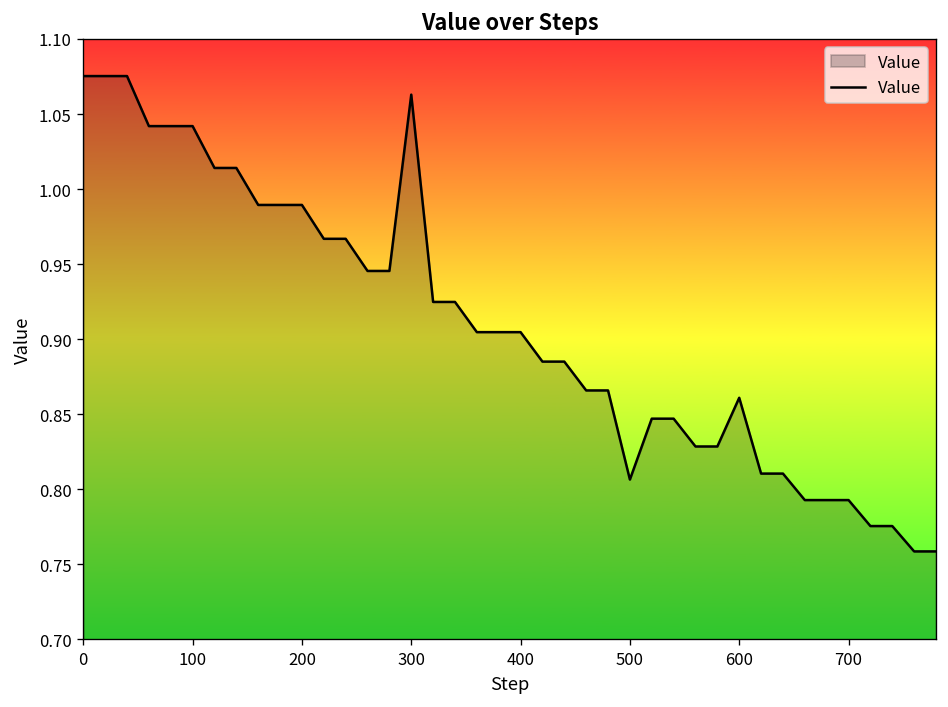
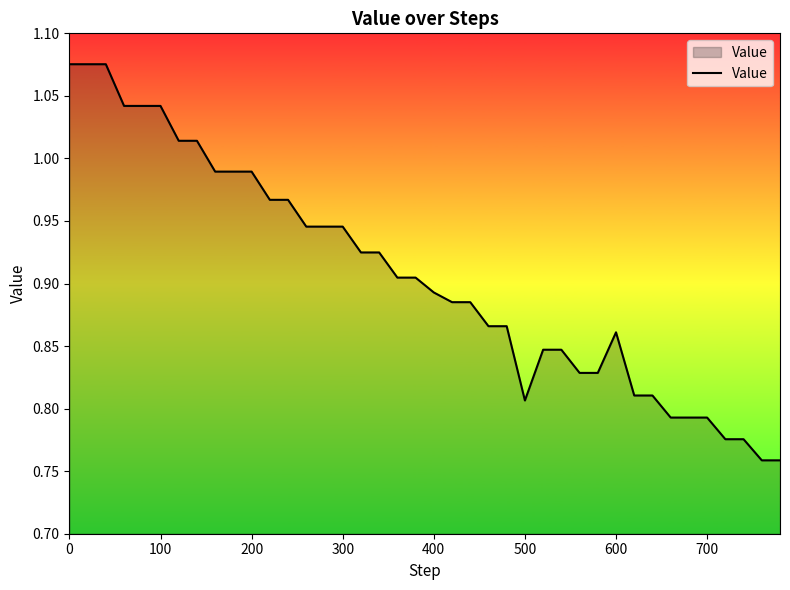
300: 1.063 -> 0.945
400: 0.905 -> 0.893
